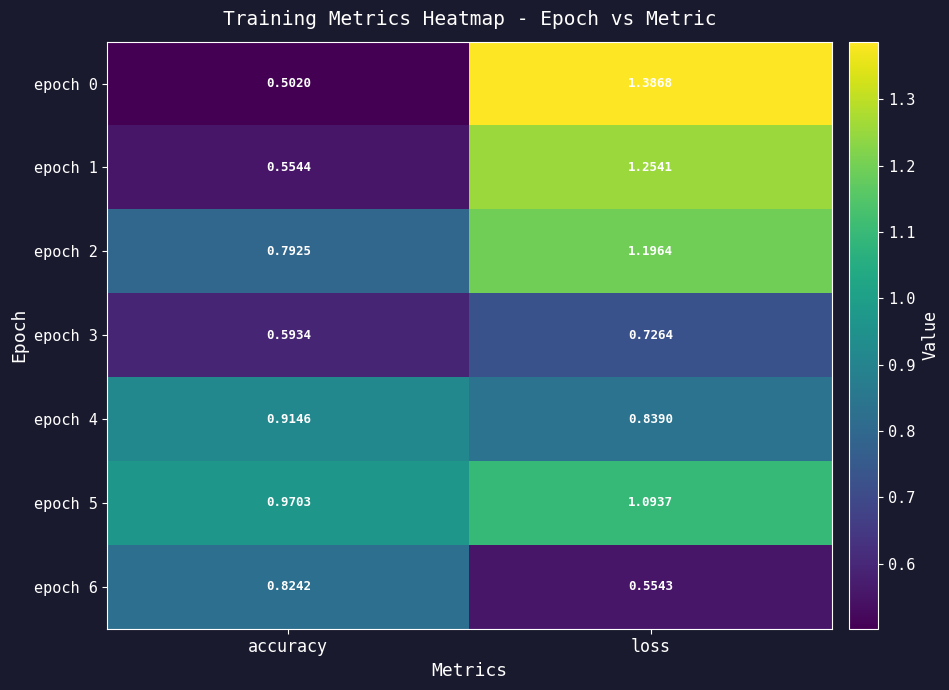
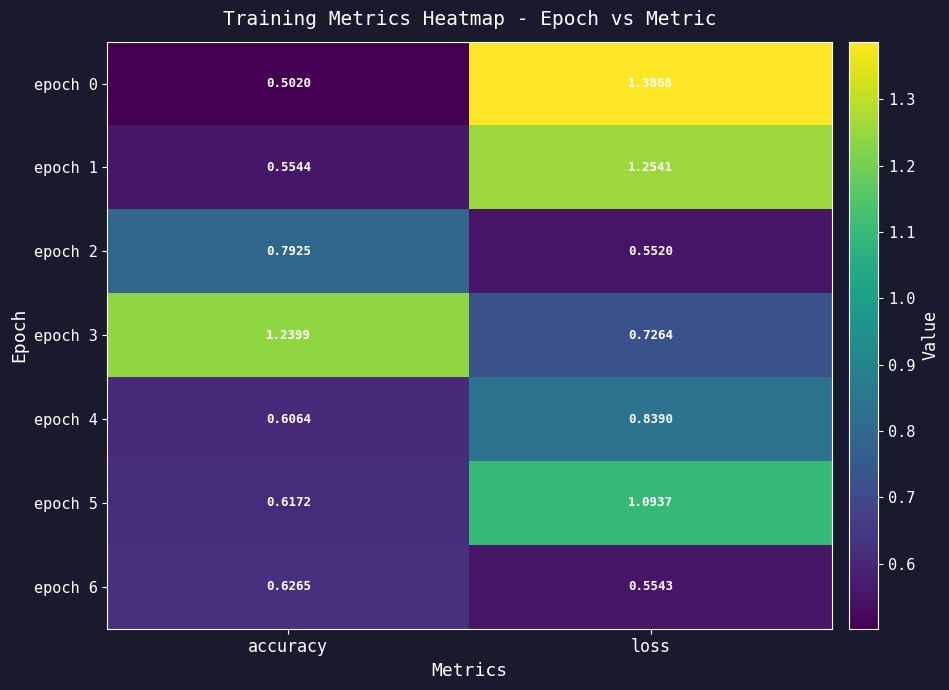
epoch 2, loss: 1.1964 -> 0.5520
epoch 3, accuracy: 0.5934 -> 1.2399
epoch 4, accuracy: 0.9146 -> 0.6064
epoch 5, accuracy: 0.9703 -> 0.6172
epoch 6, accuracy: 0.8242 -> 0.6265
